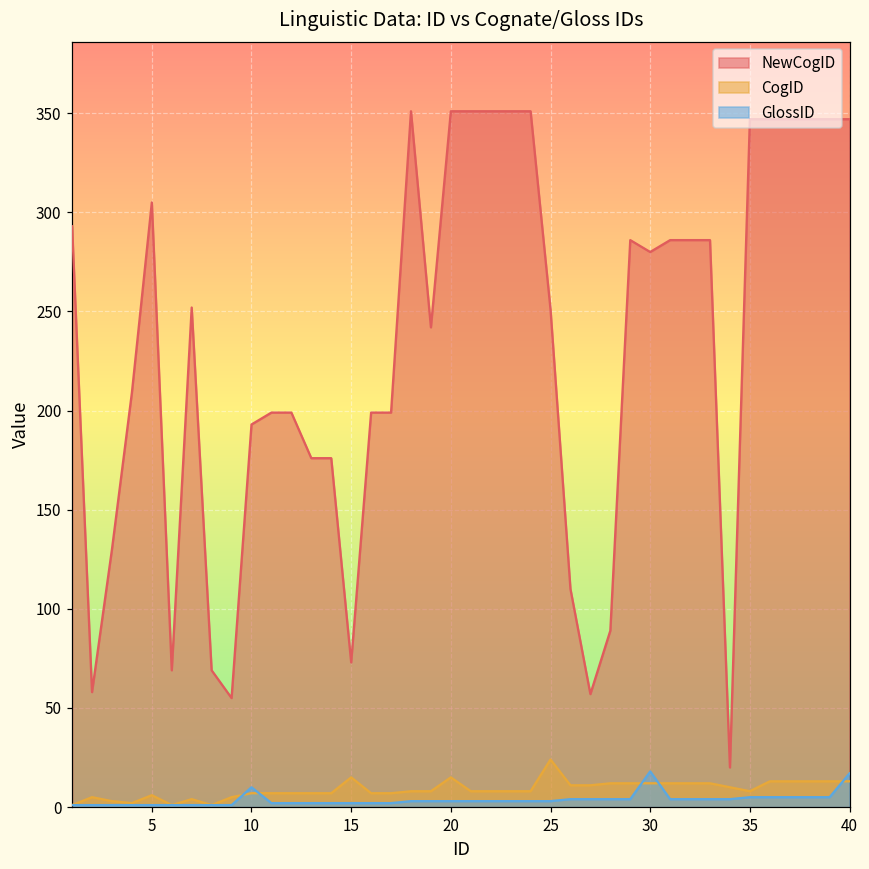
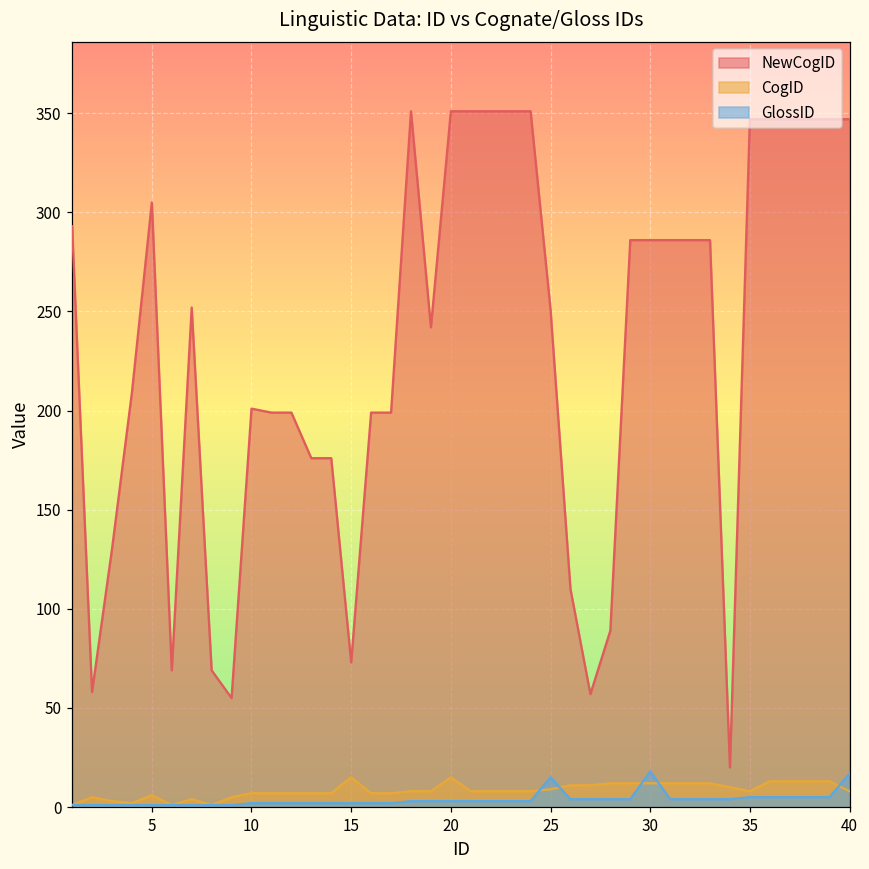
NewCogID, 10: 193 -> 201
GlossID, 10: 10 -> 2
CogID, 25: 24 -> 9
GlossID, 25: 3 -> 15
NewCogID, 30: 280 -> 286
CogID, 40: 13 -> 8
